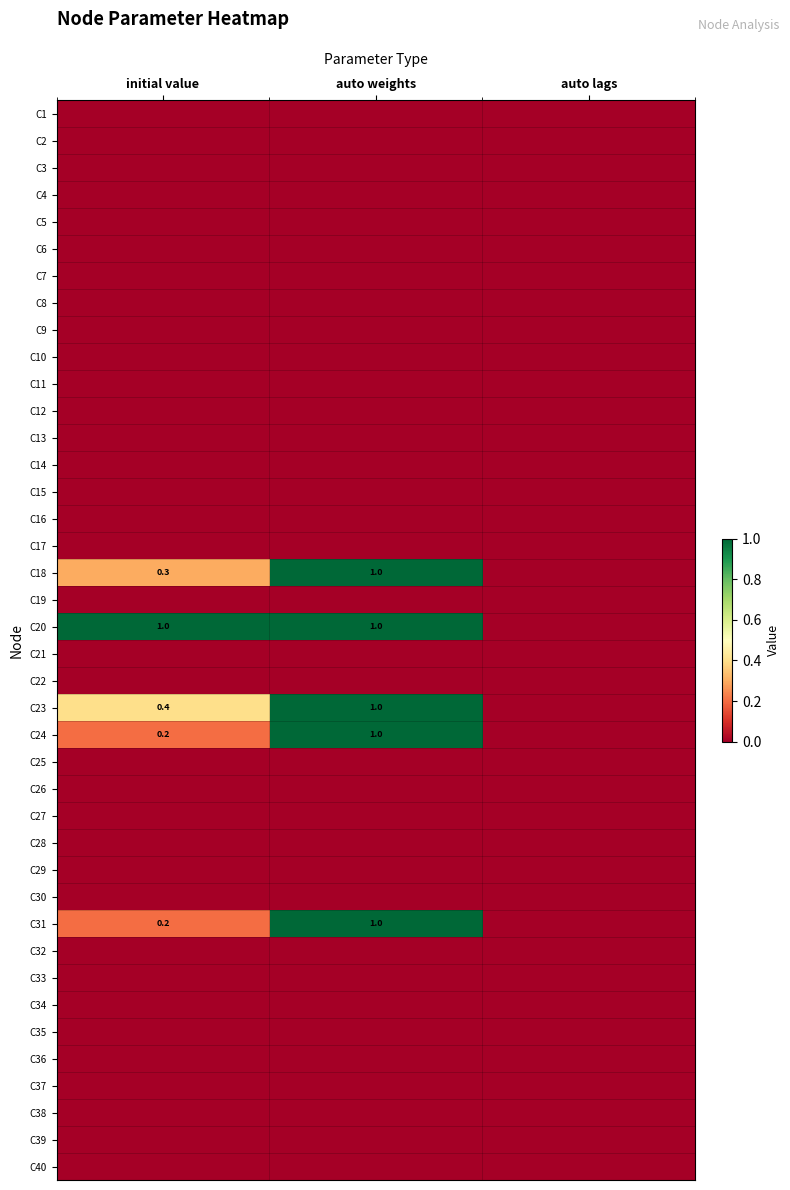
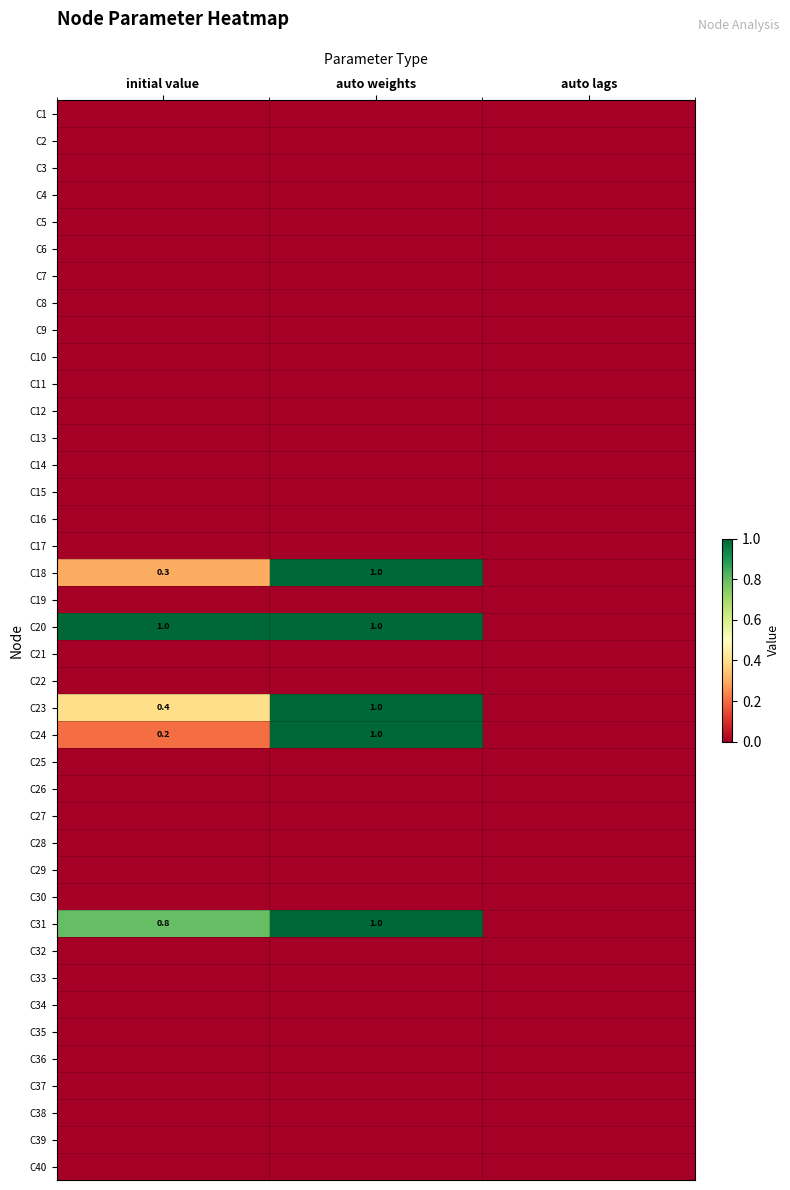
C31, initial value: 0.2 -> 0.8
